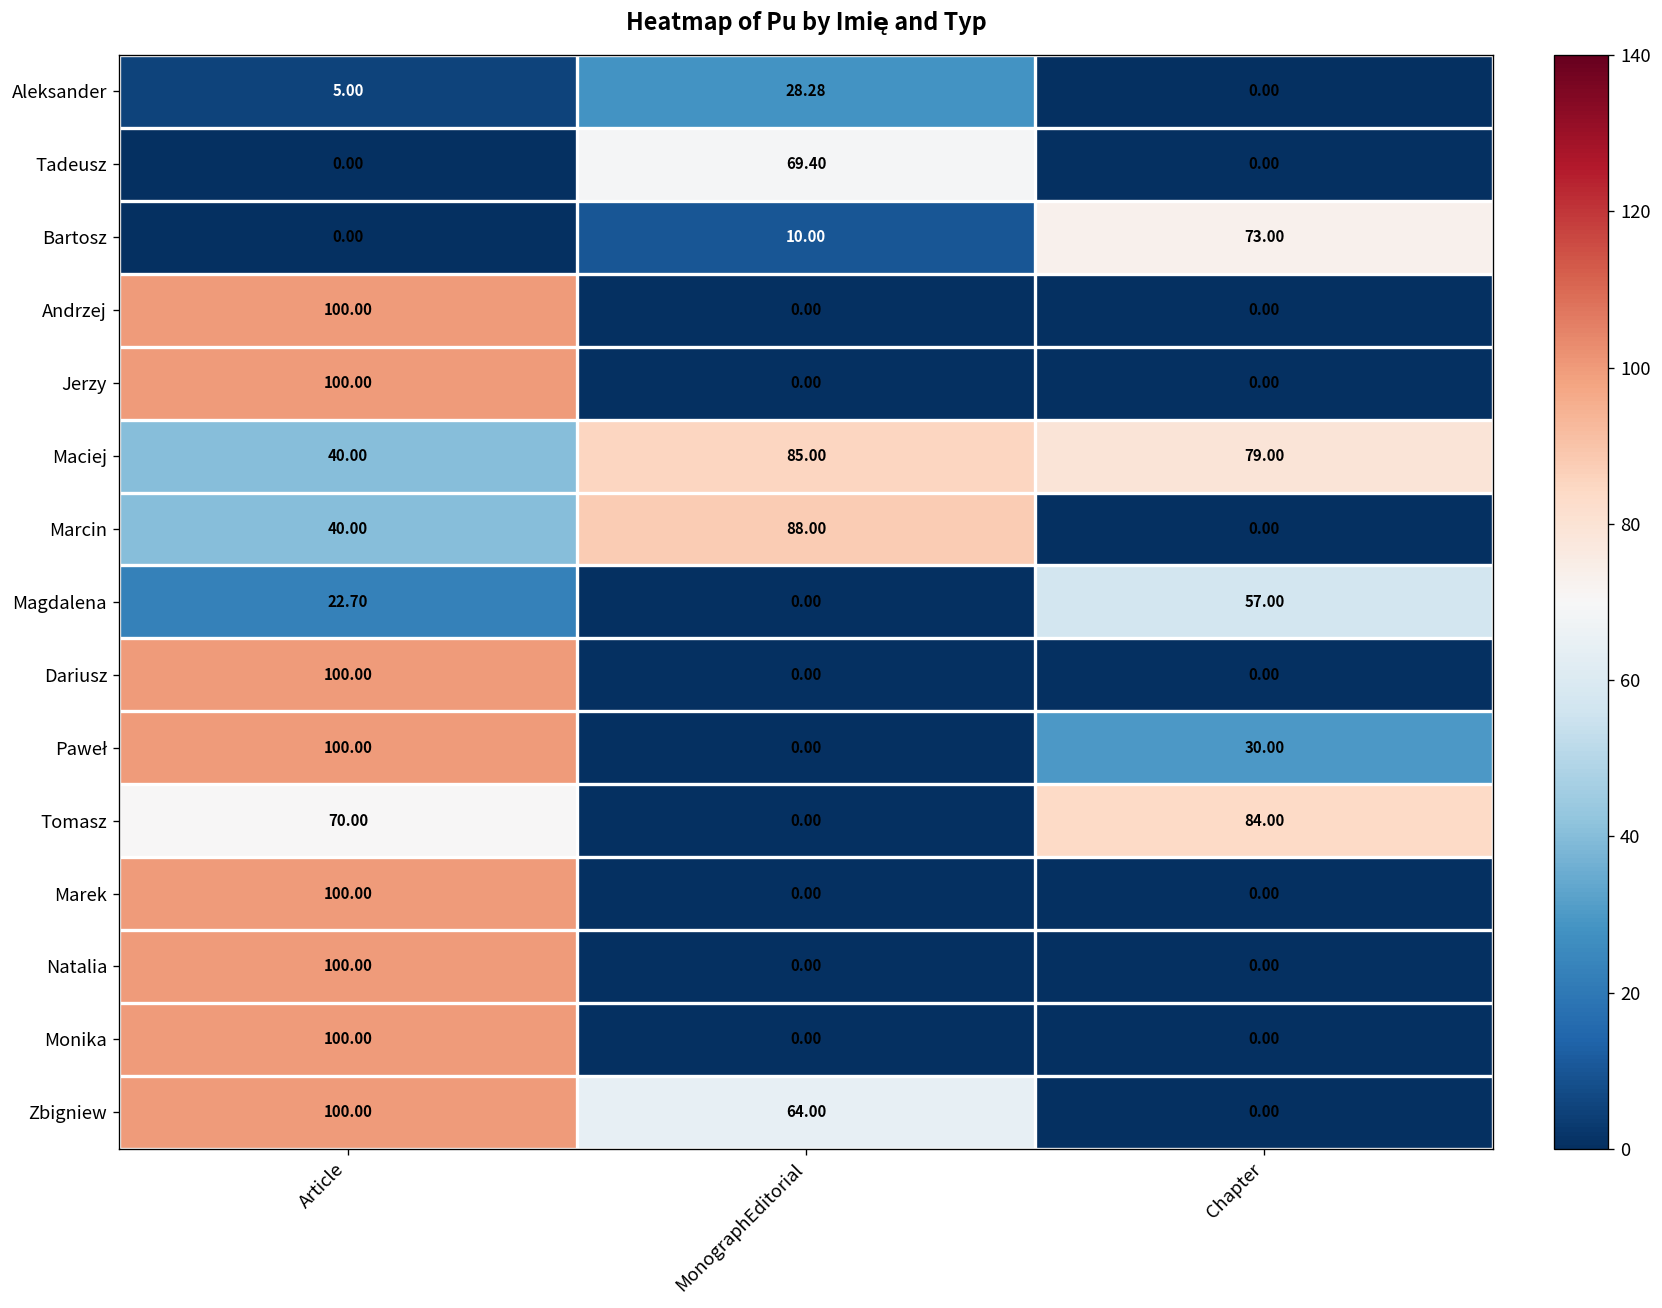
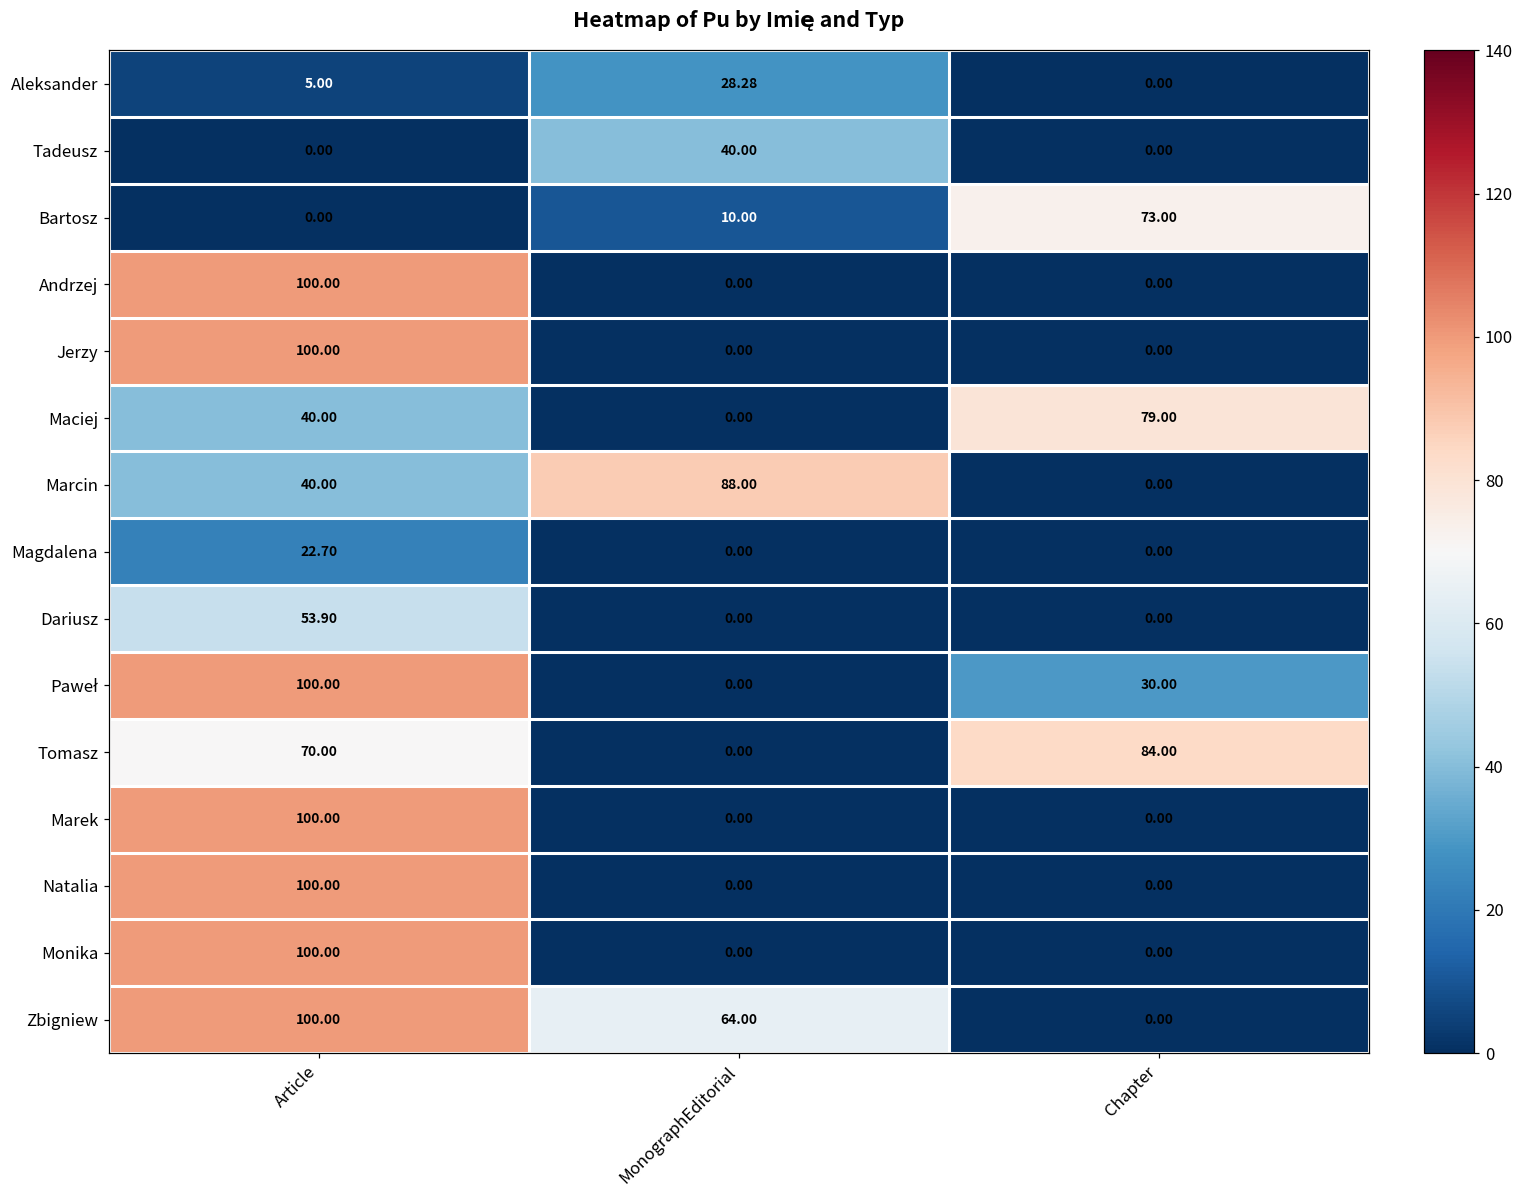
Tadeusz, MonographEditorial: 69.40 -> 40.00
Maciej, MonographEditorial: 85.00 -> 0.00
Magdalena, Chapter: 57.00 -> 0.00
Dariusz, Article: 100.00 -> 53.90
